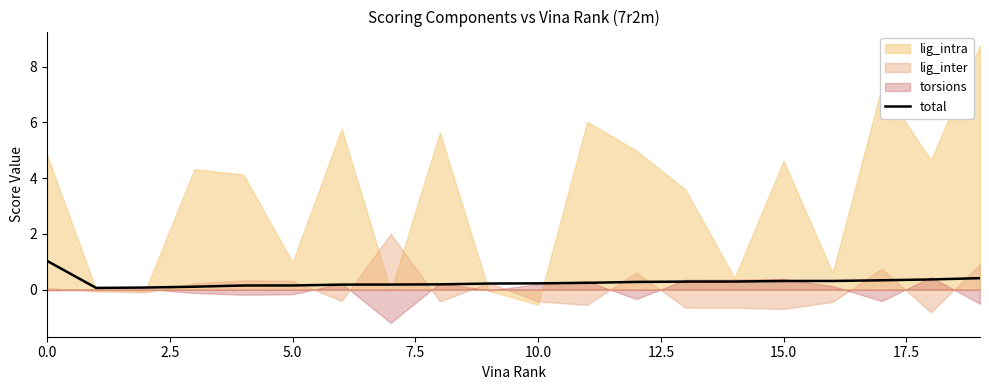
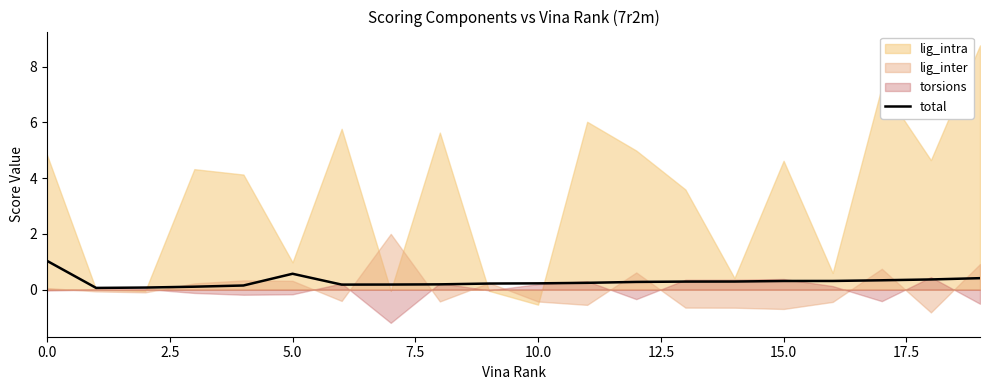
total, 5.0: 0.2 -> 0.6
